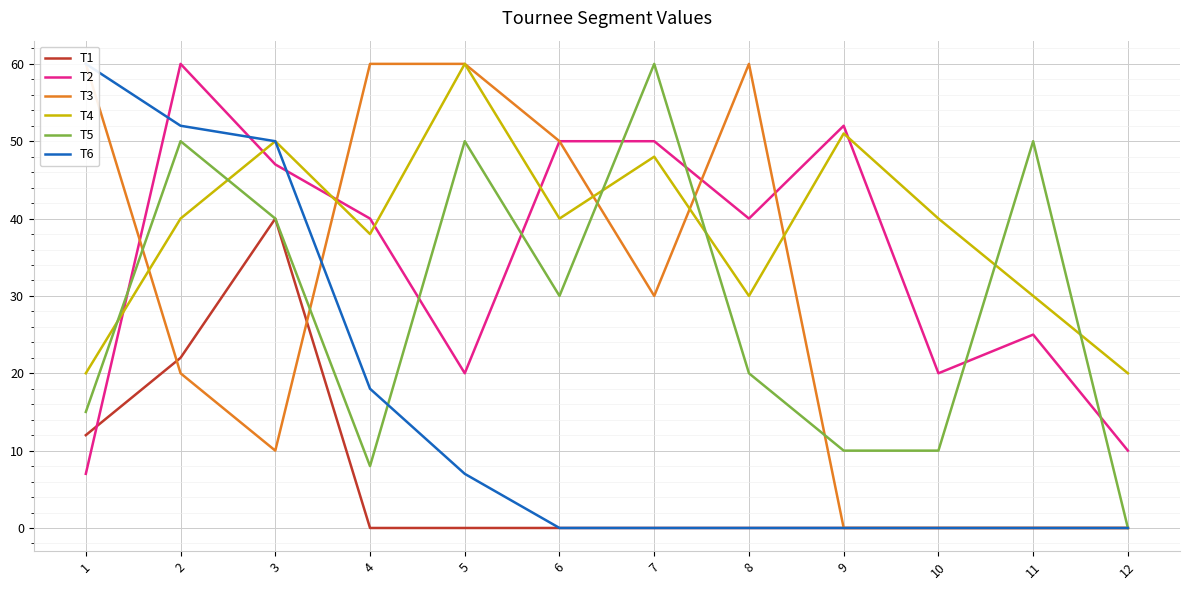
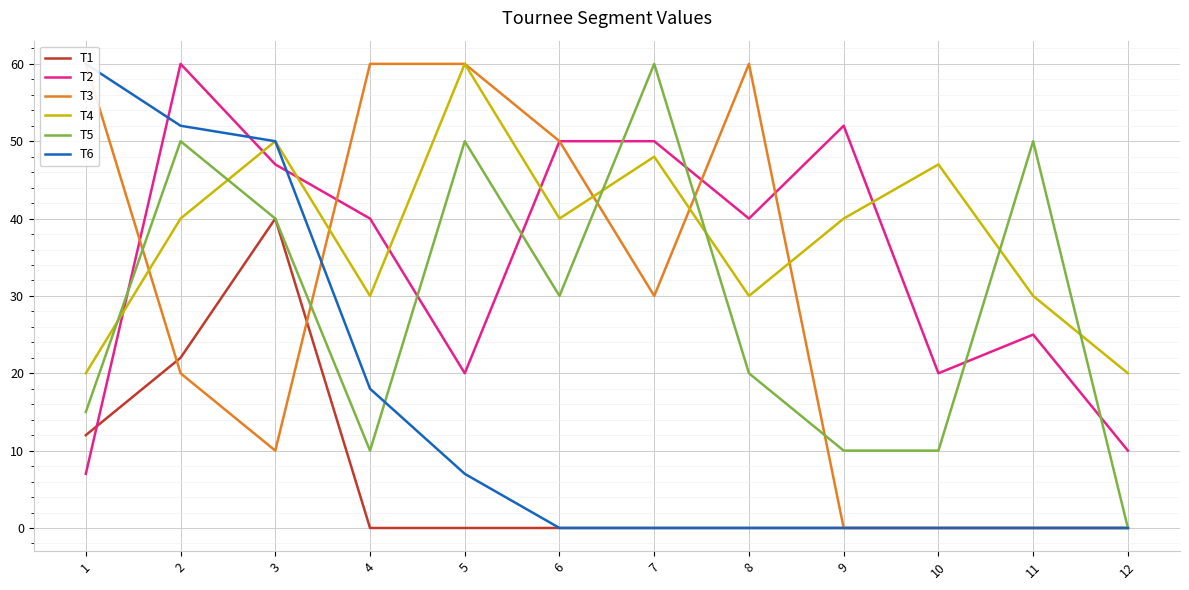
T4, 4: 38 -> 30
T5, 4: 8 -> 10
T4, 9: 51 -> 40
T4, 10: 40 -> 47
